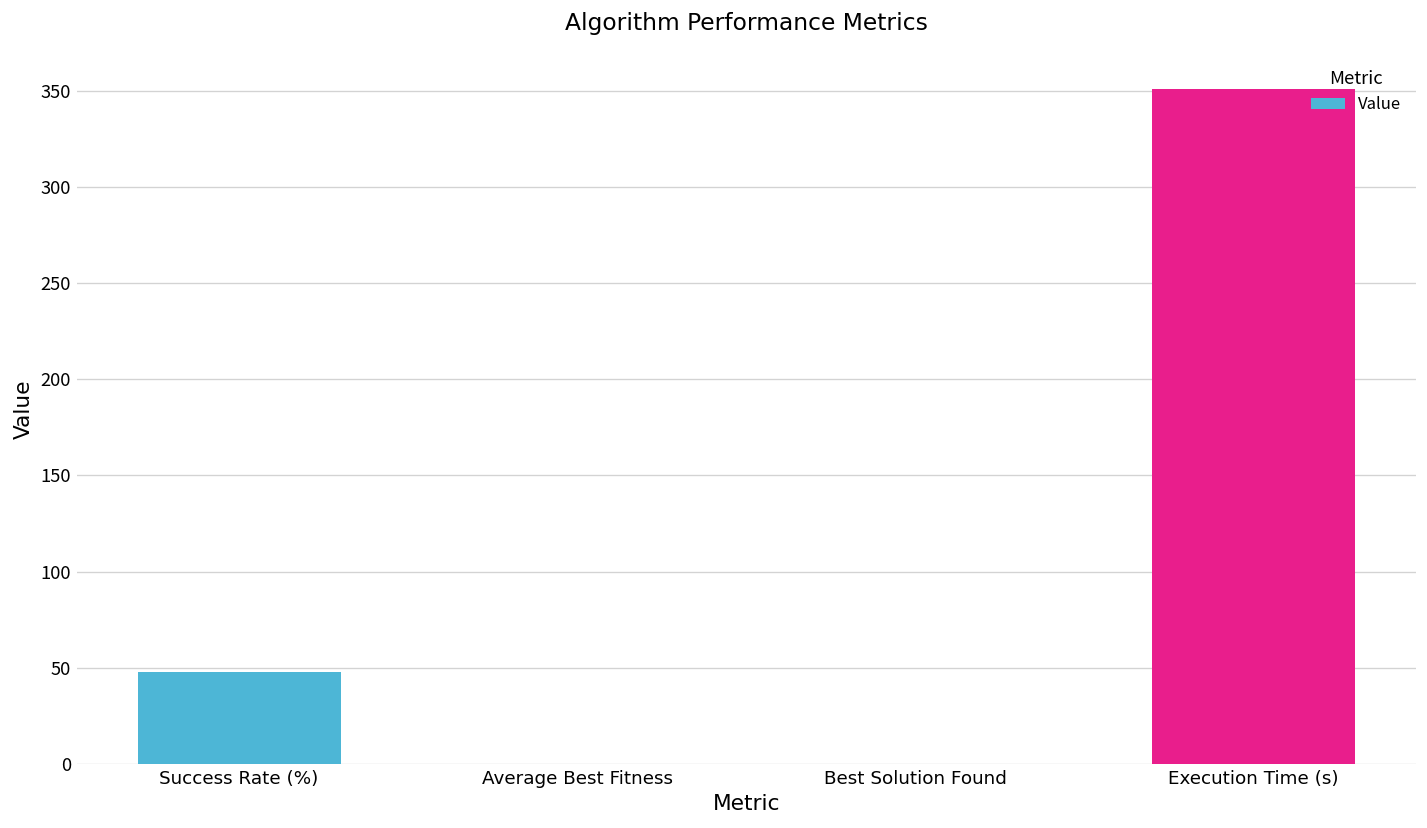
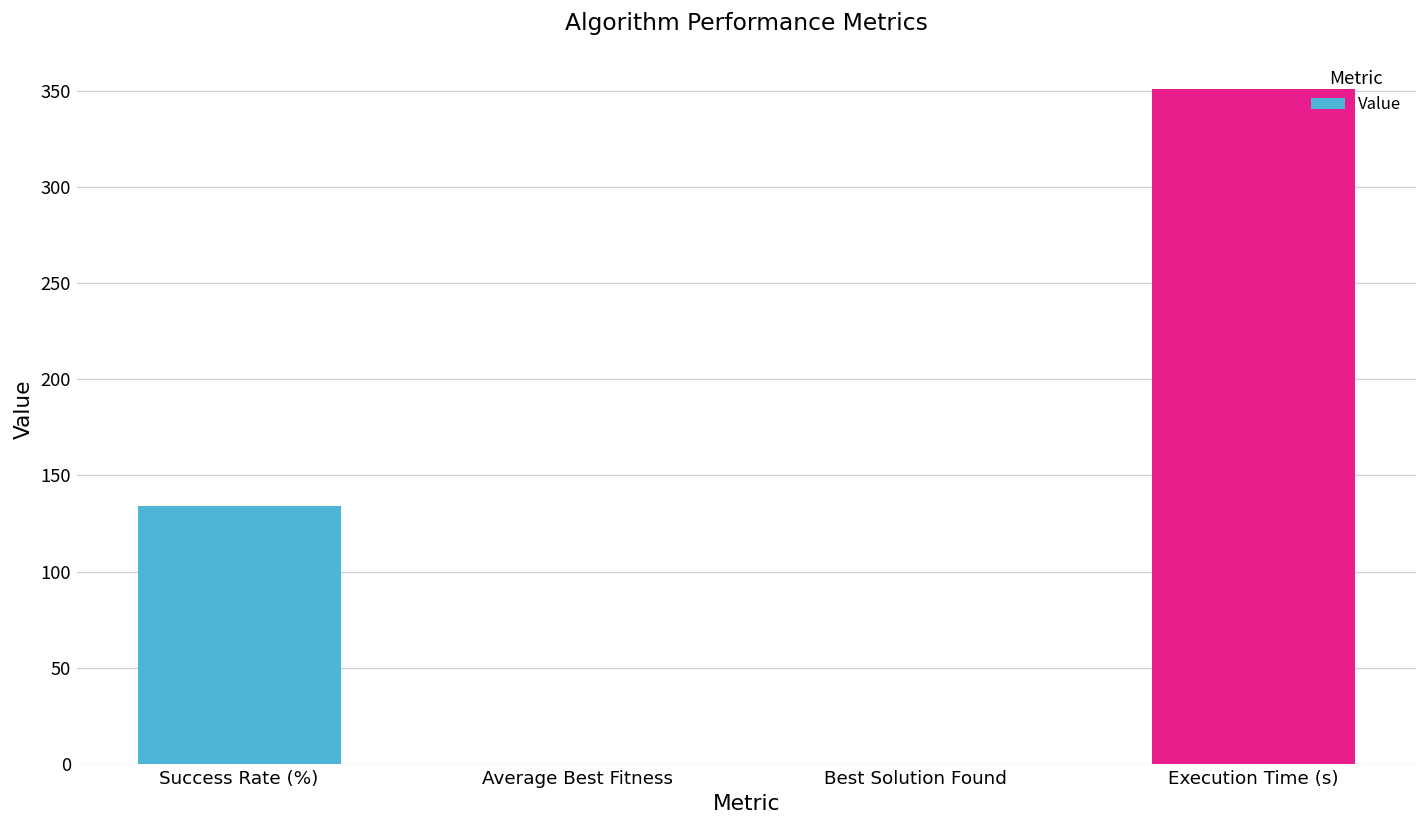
Success Rate (%): 48 -> 134
